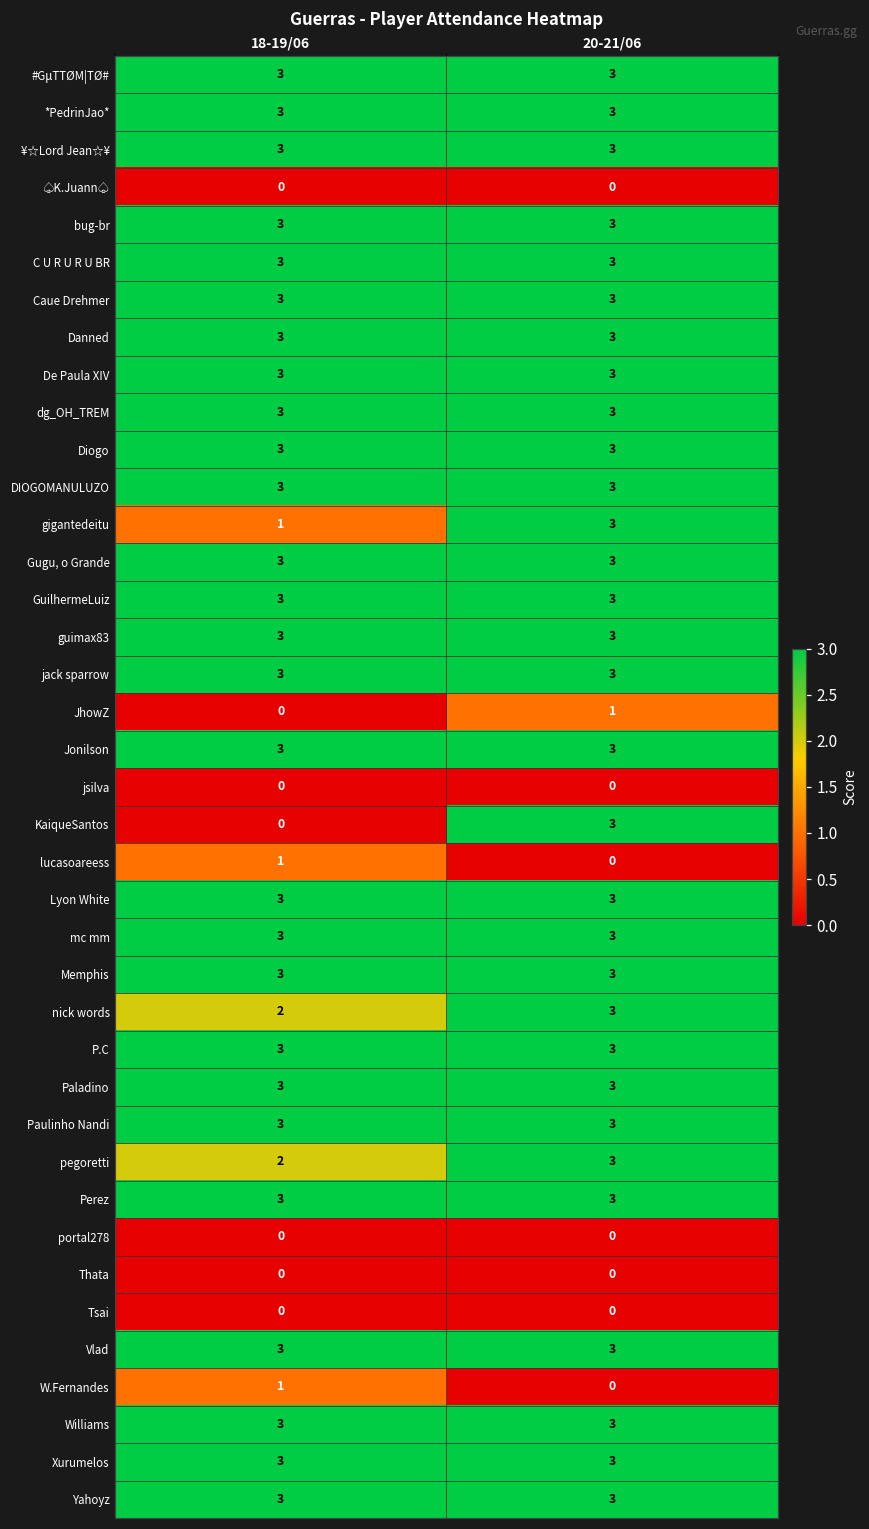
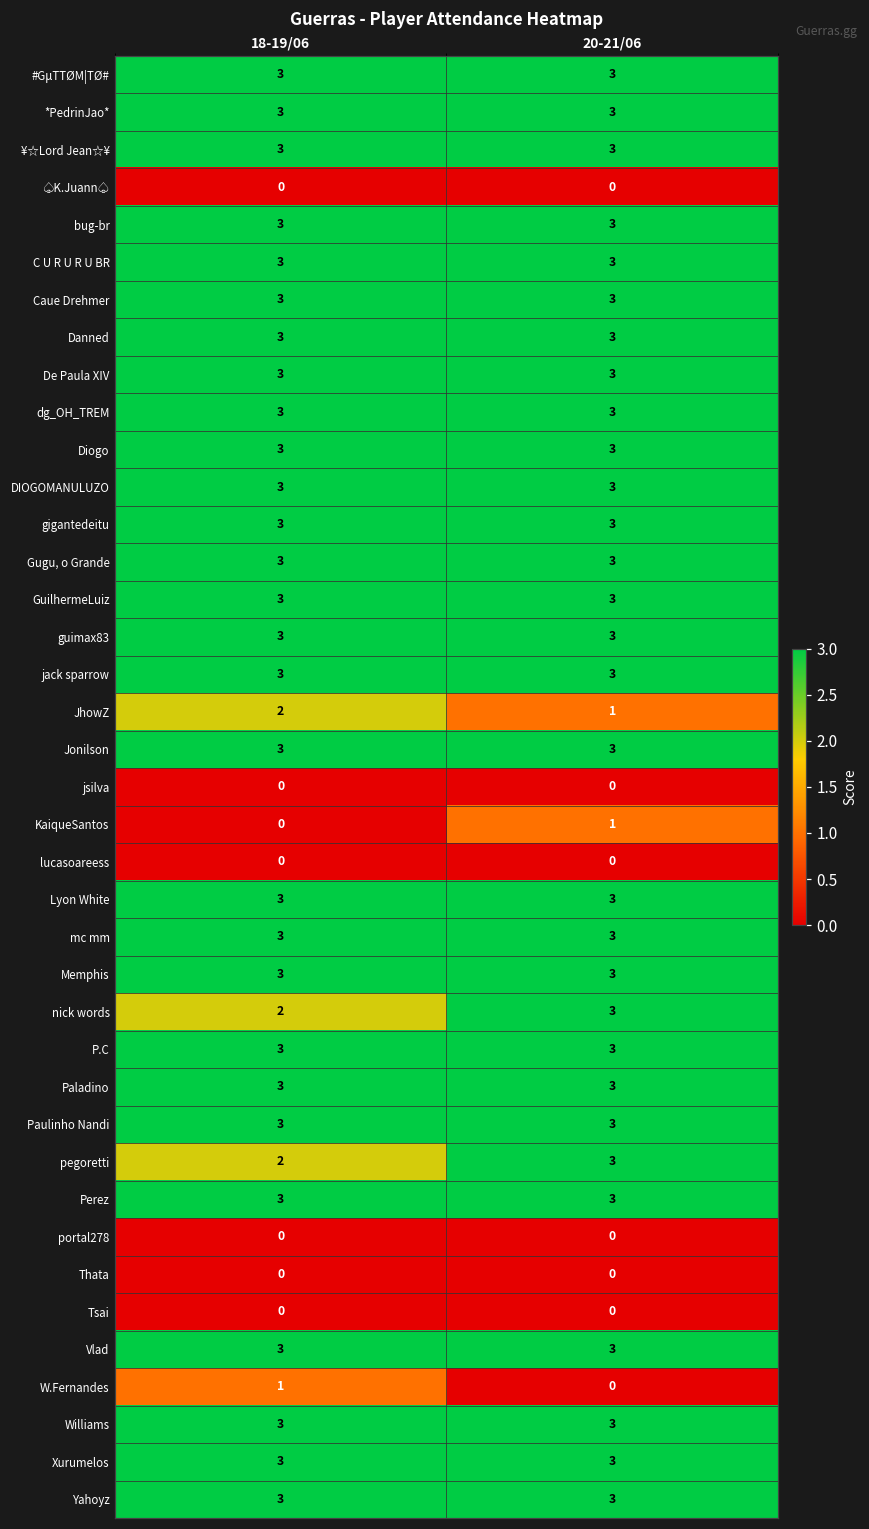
gigantedeitu, 18-19/06: 1 -> 3
JhowZ, 18-19/06: 0 -> 2
KaiqueSantos, 20-21/06: 3 -> 1
lucasoareess, 18-19/06: 1 -> 0
